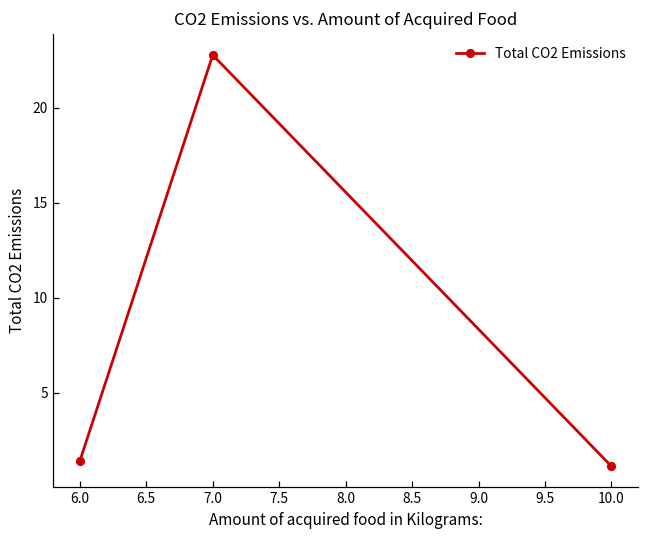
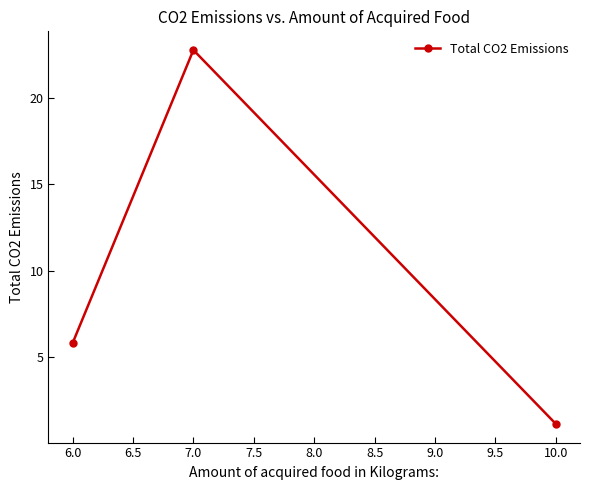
6.0: 1.4 -> 5.8
